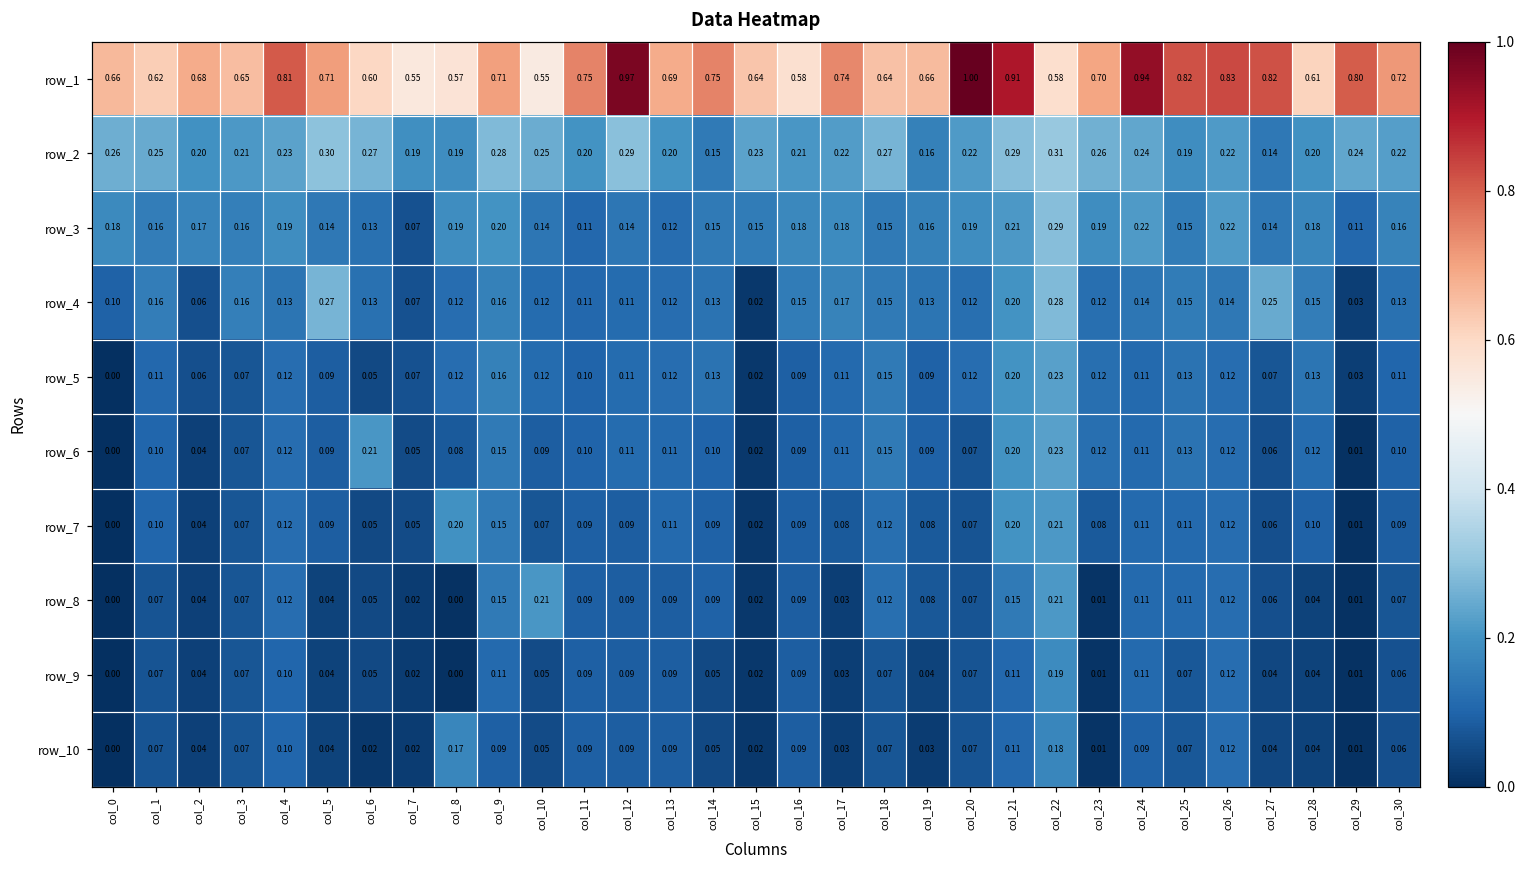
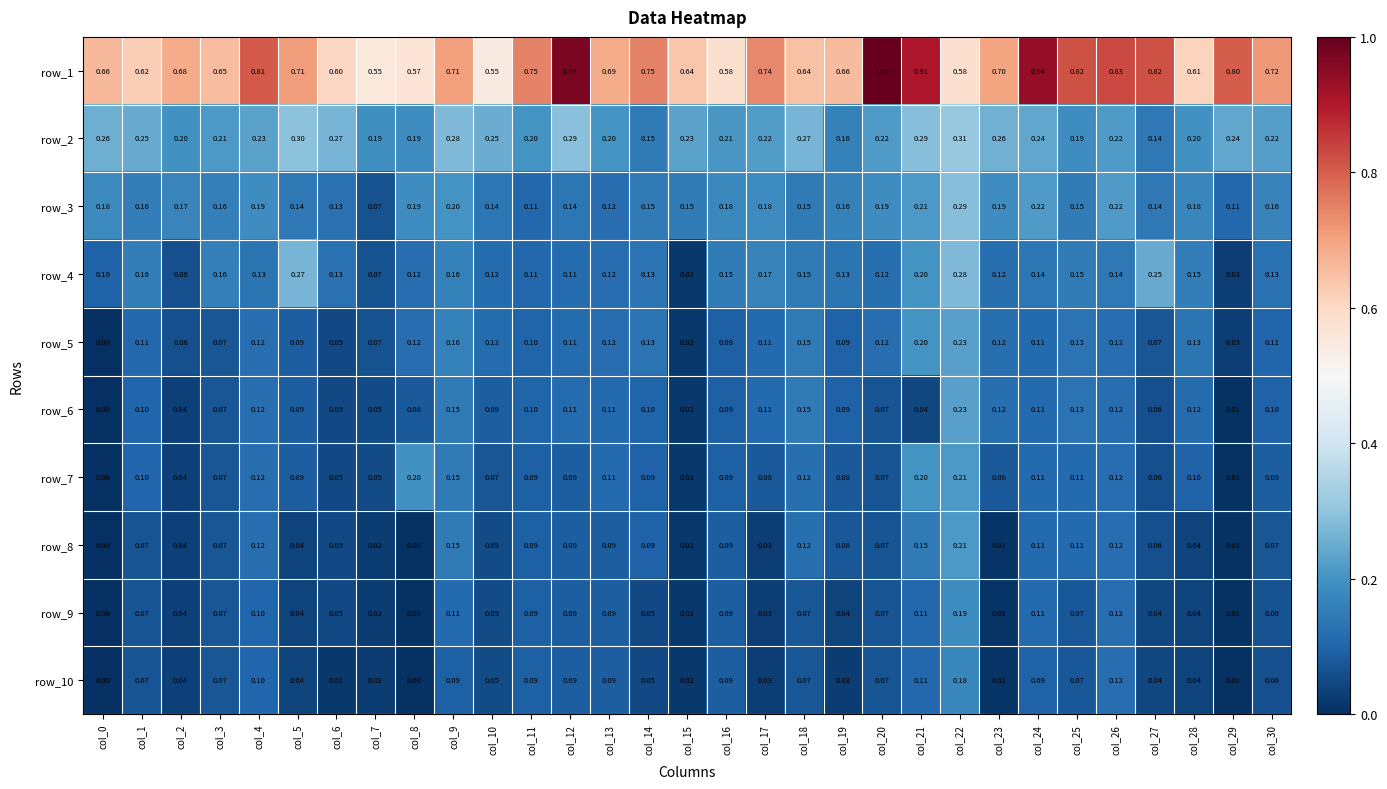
row_6, col_6: 0.21 -> 0.05
row_6, col_21: 0.20 -> 0.04
row_8, col_10: 0.21 -> 0.05
row_10, col_8: 0.17 -> 0.00
